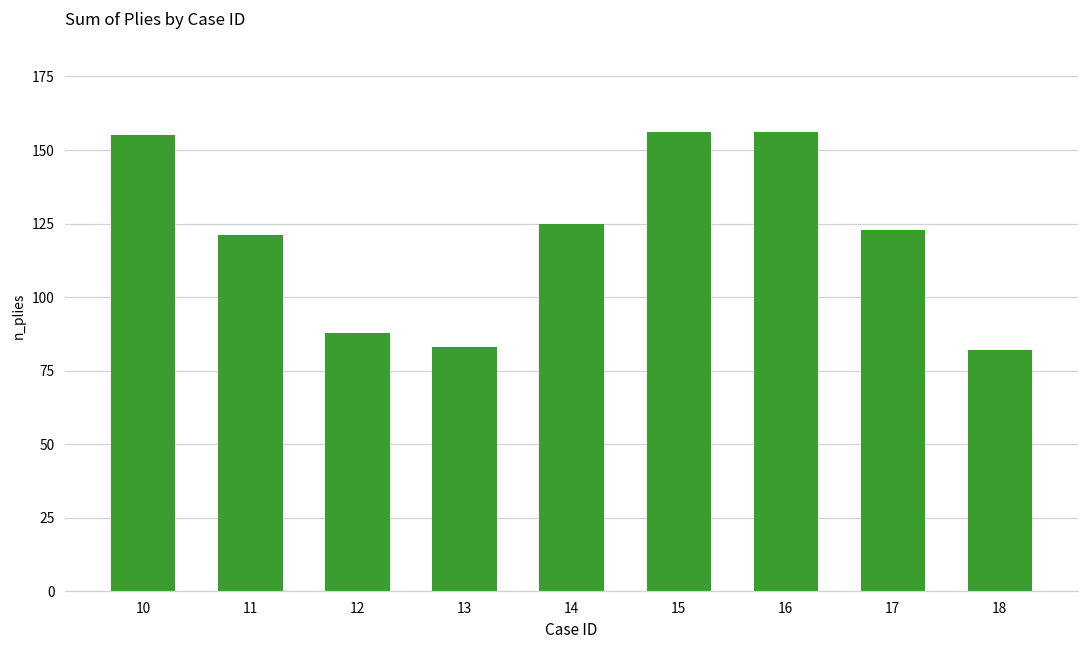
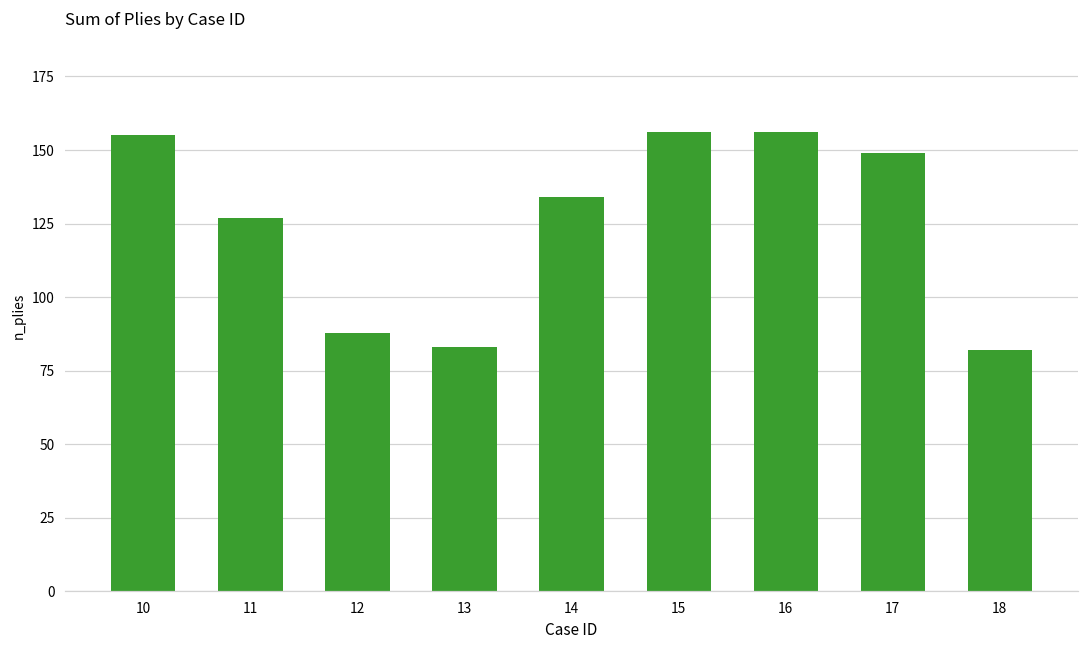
11: 121 -> 127
14: 125 -> 134
17: 123 -> 149
